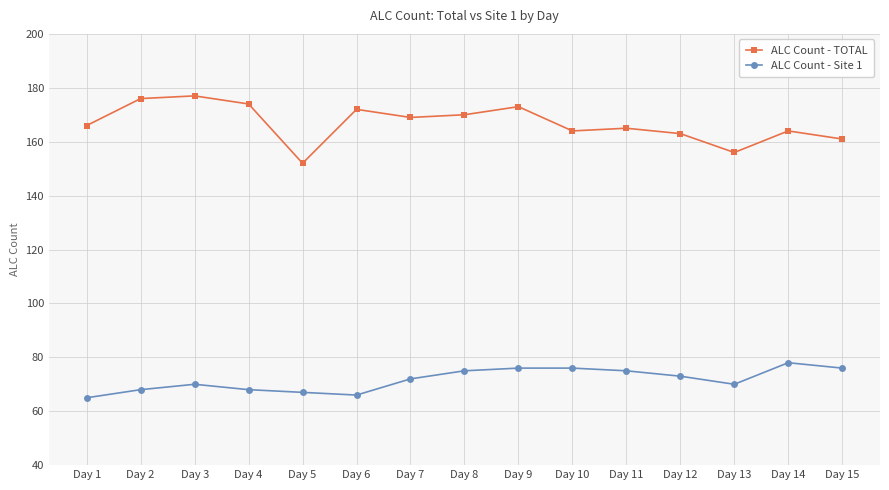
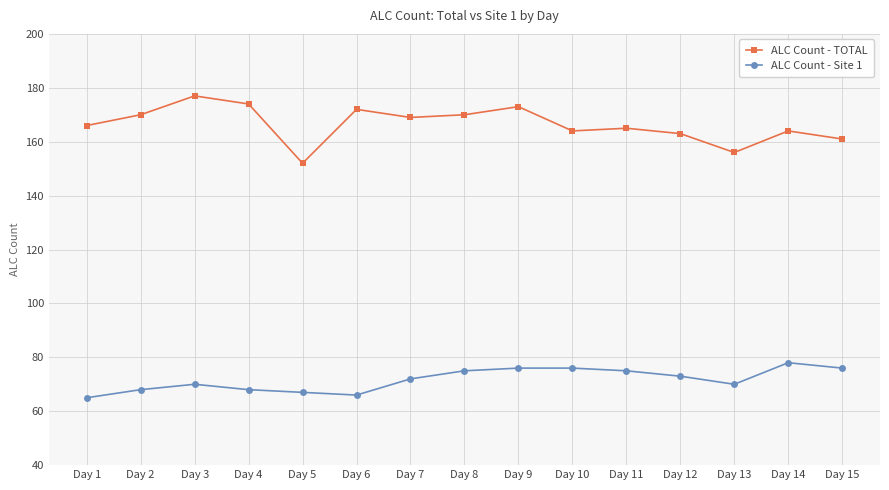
ALC Count - TOTAL, Day 2: 176 -> 170
